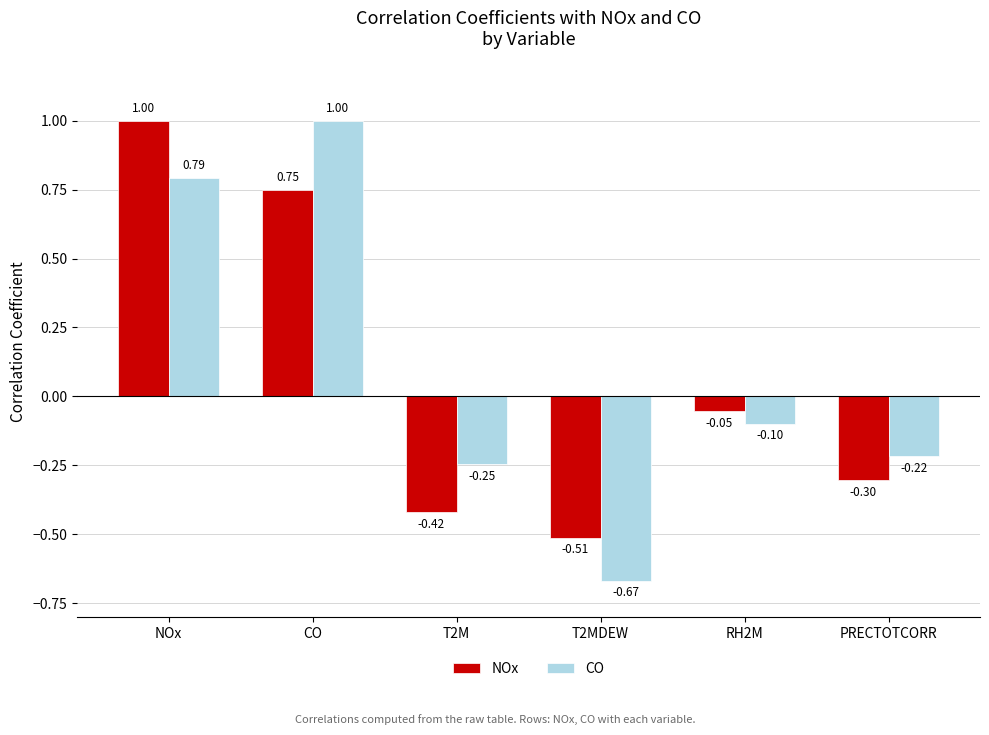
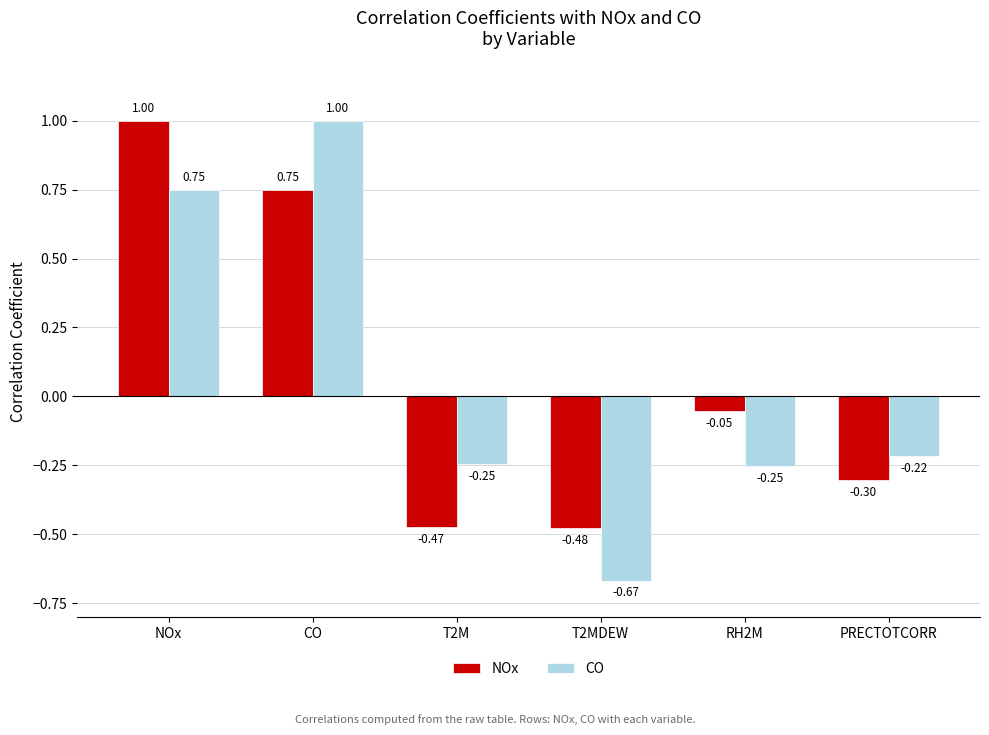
CO, NOx: 0.79 -> 0.75
NOx, T2M: -0.42 -> -0.47
NOx, T2MDEW: -0.51 -> -0.48
CO, RH2M: -0.10 -> -0.25
